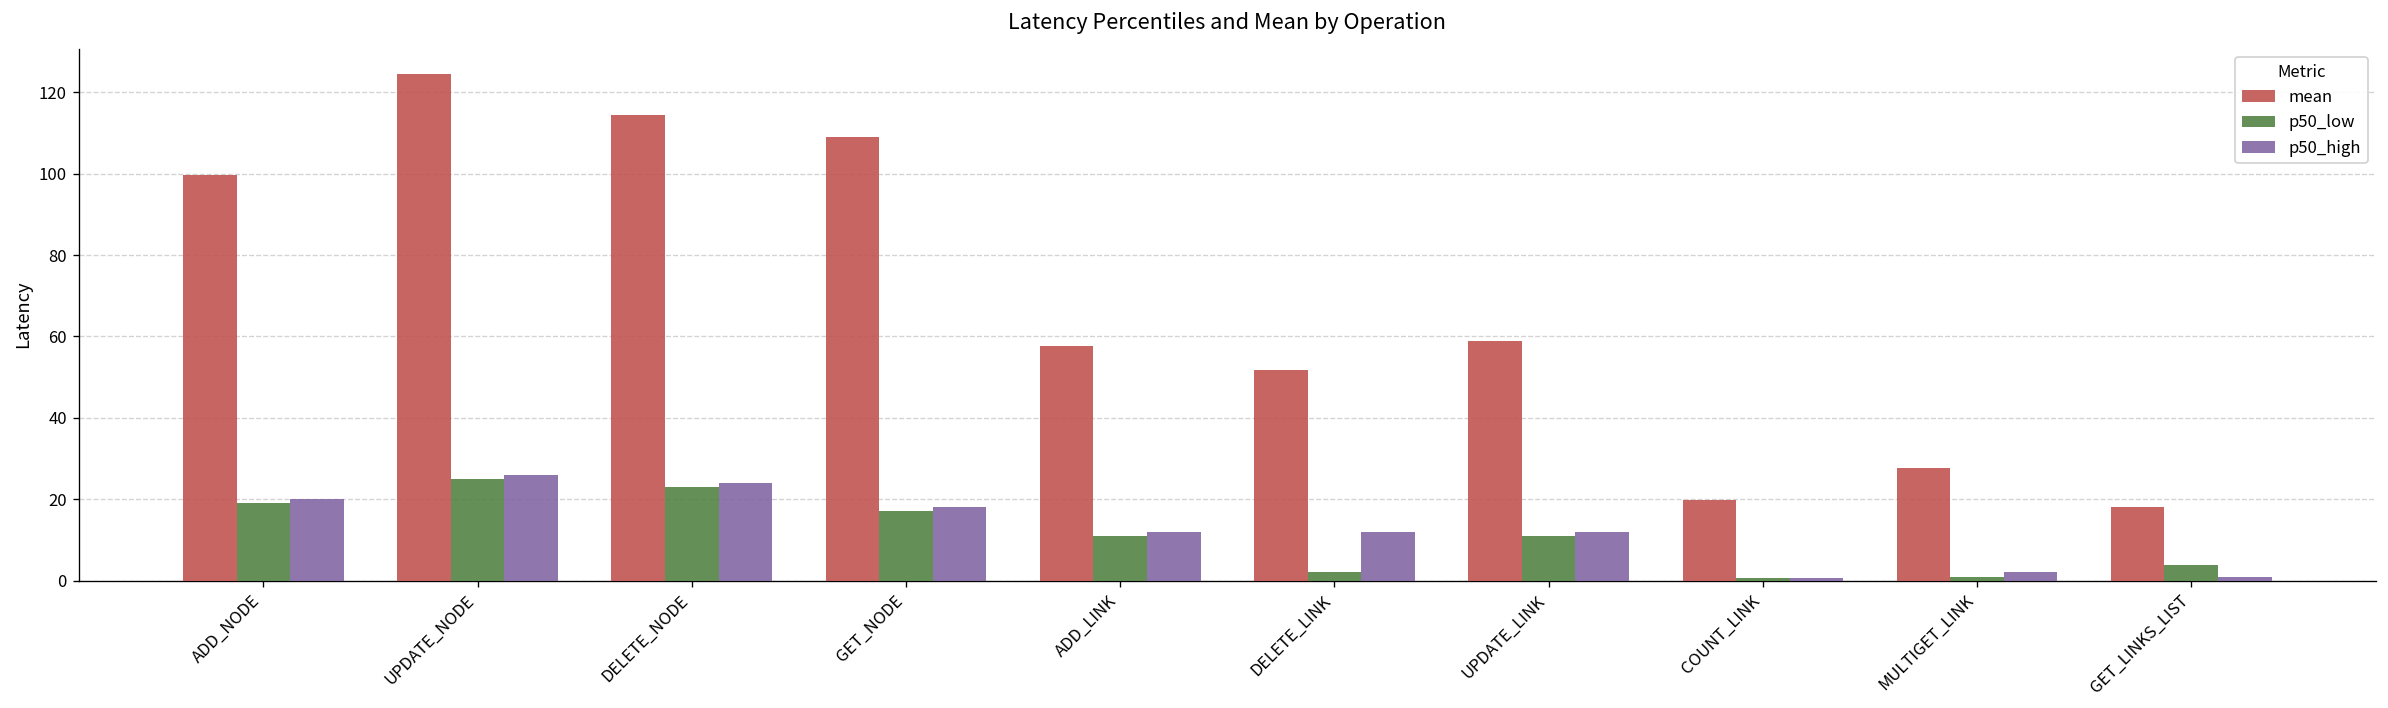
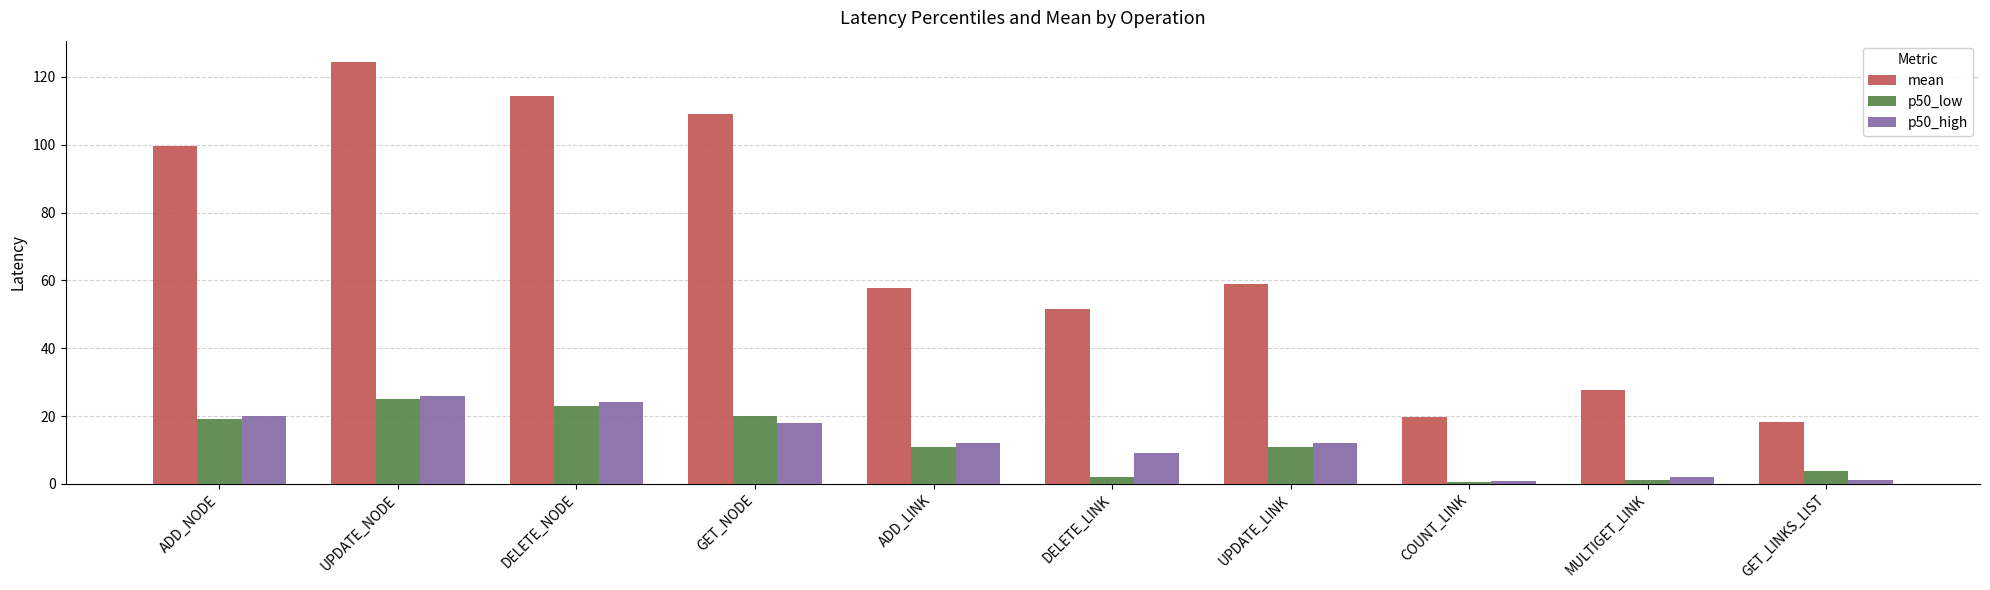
p50_low, GET_NODE: 17 -> 20
p50_high, DELETE_LINK: 12 -> 9
